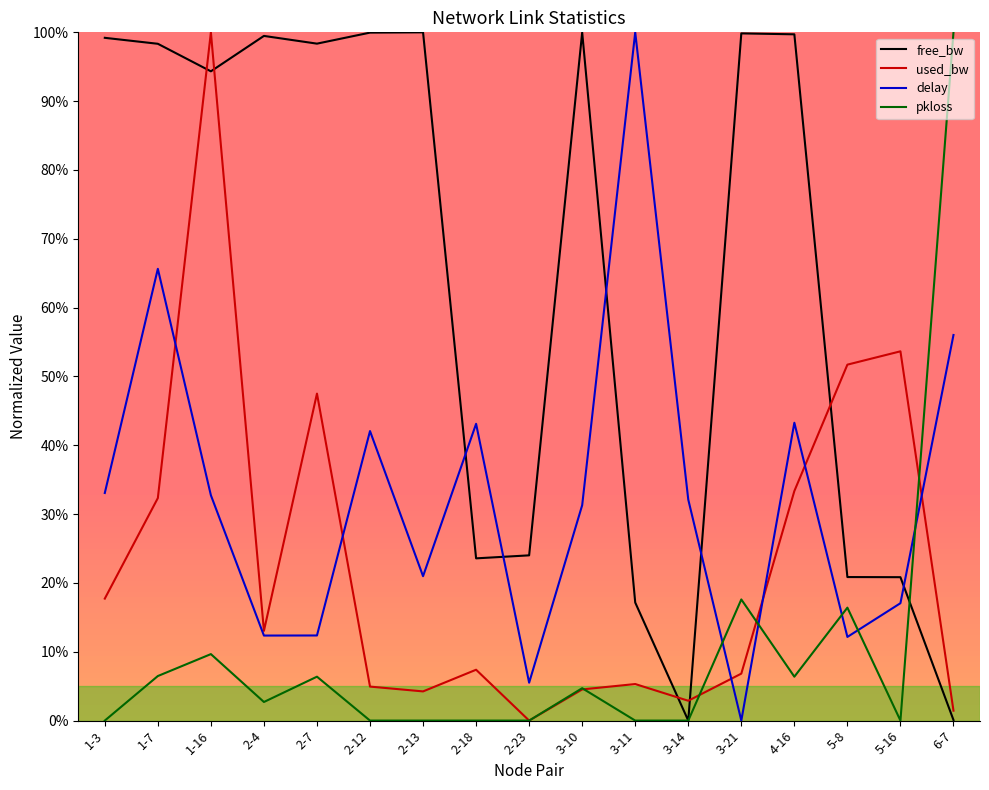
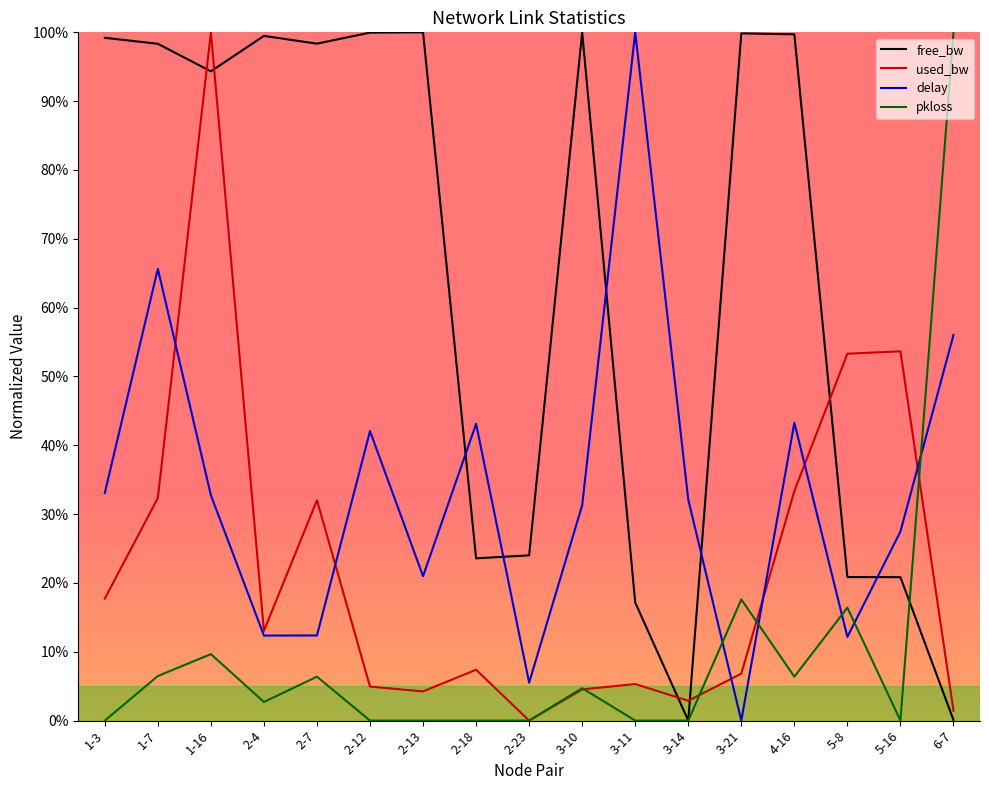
used_bw, 2-7: 48% -> 32%
used_bw, 5-8: 52% -> 53%
delay, 5-16: 17% -> 27%
